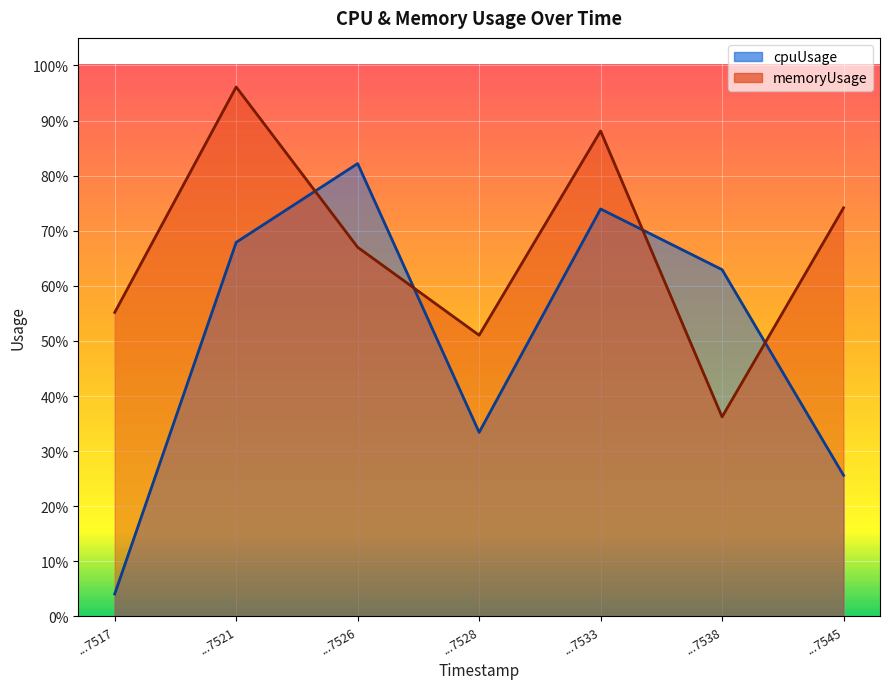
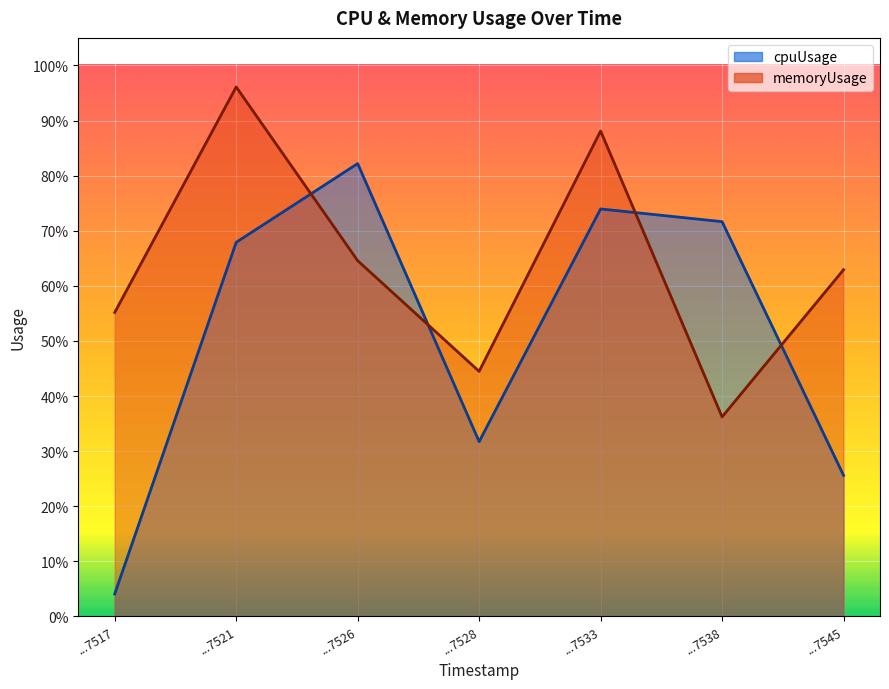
memoryUsage, ...7526: 67% -> 65%
cpuUsage, ...7528: 33% -> 32%
memoryUsage, ...7528: 51% -> 44%
cpuUsage, ...7538: 63% -> 72%
memoryUsage, ...7545: 74% -> 63%
